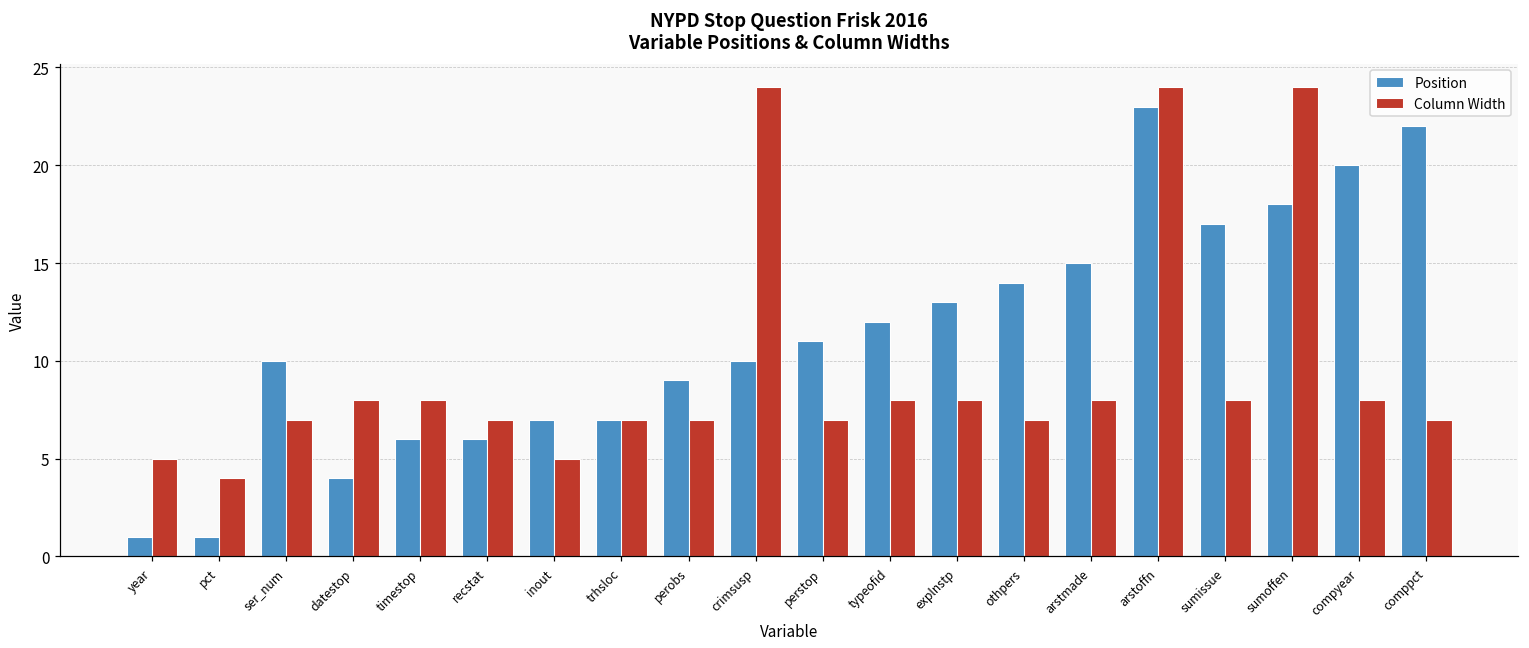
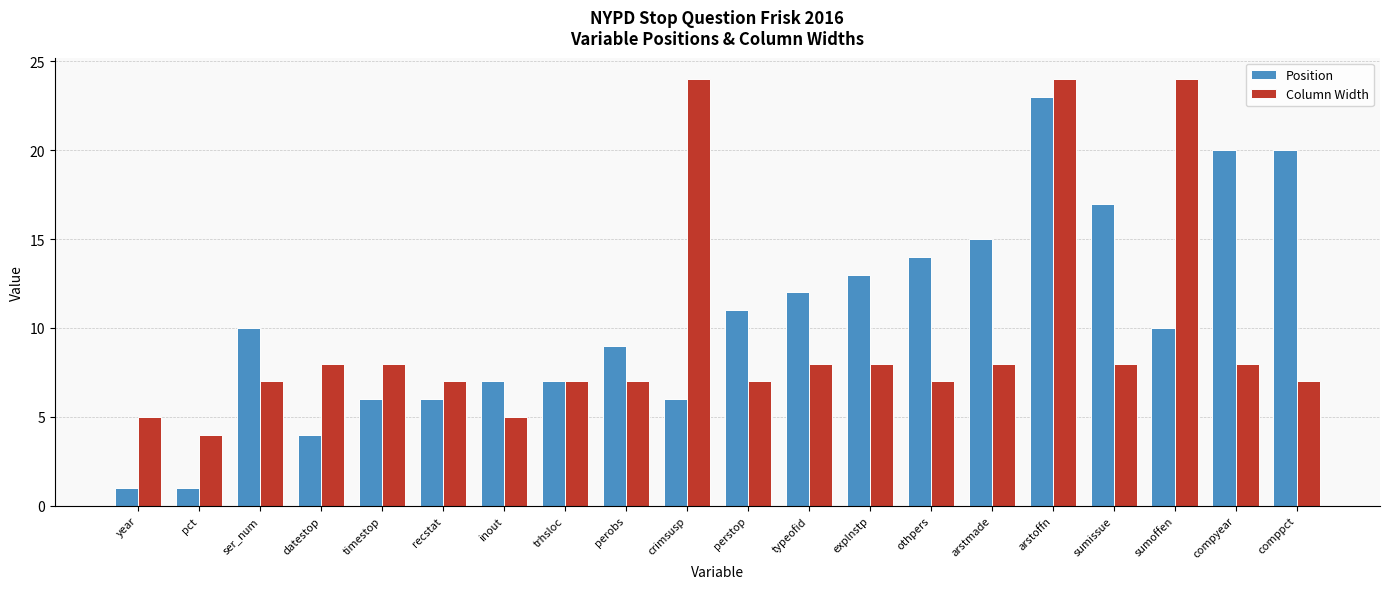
Position, crimsusp: 10 -> 6
Position, sumoffen: 18 -> 10
Position, comppct: 22 -> 20
